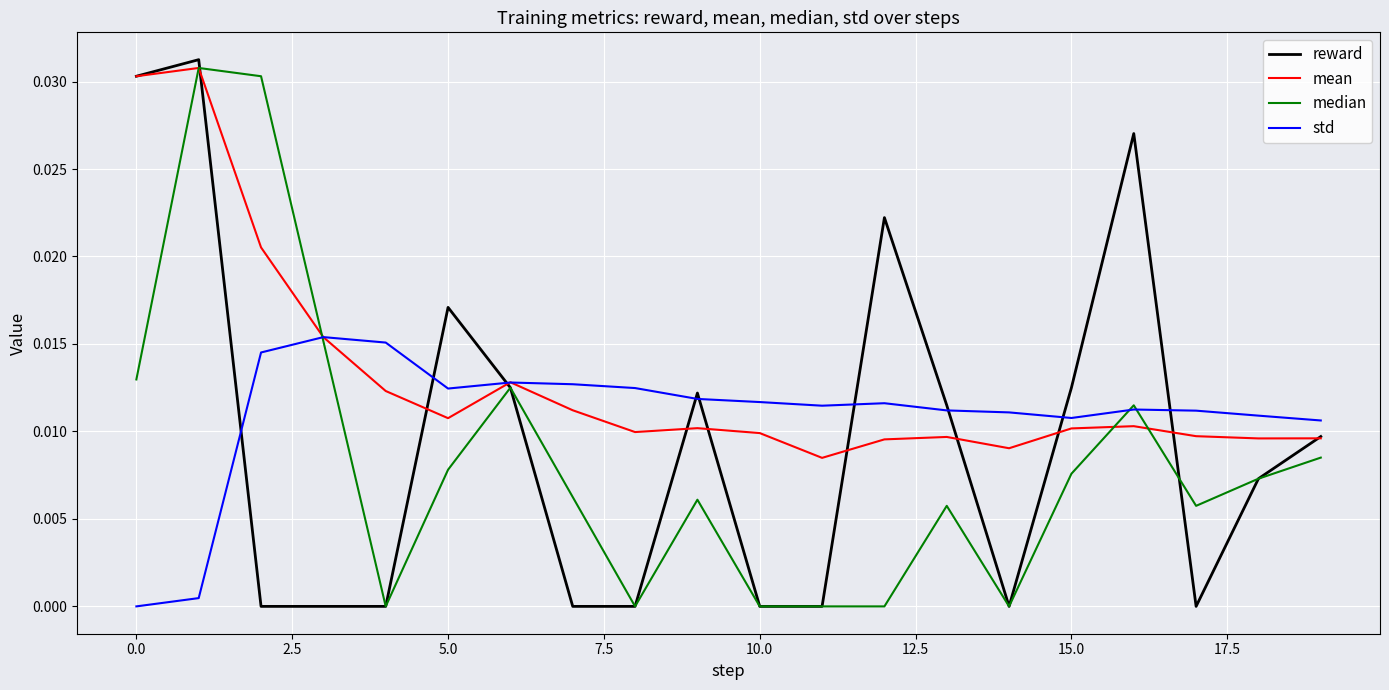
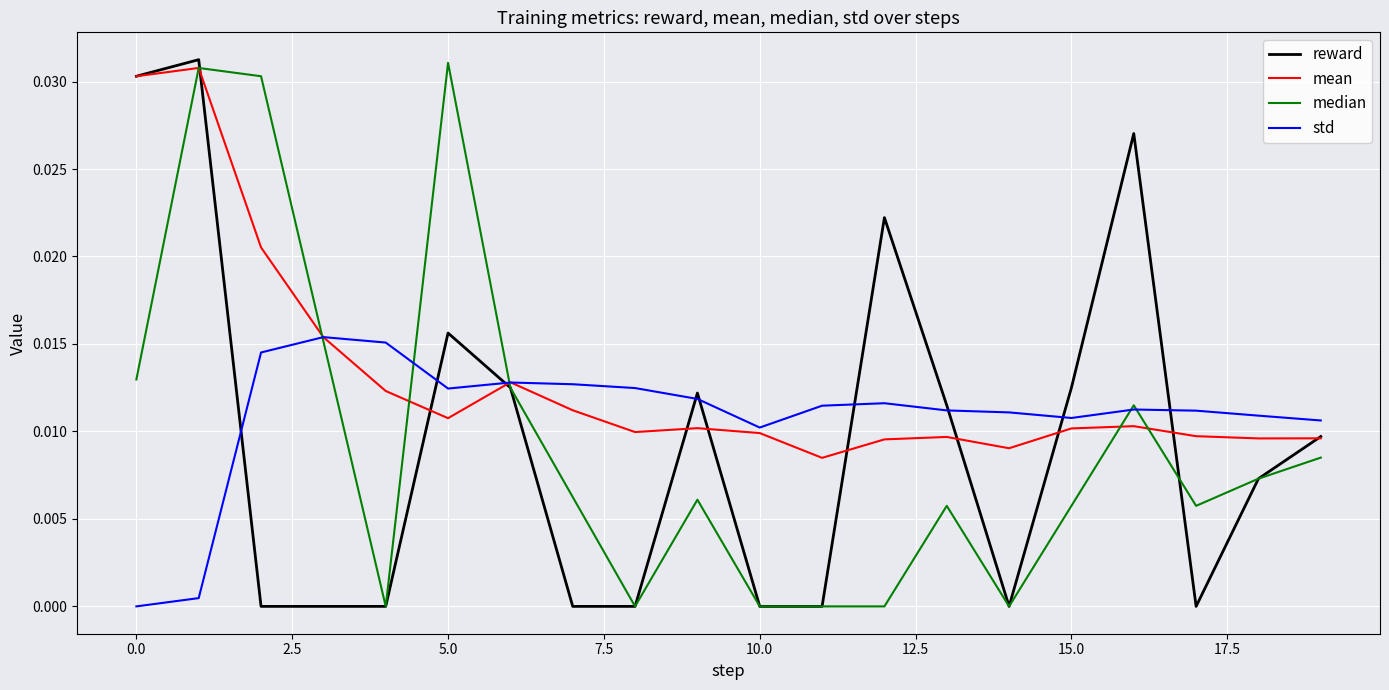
reward, 5.0: 0.0171 -> 0.0156
median, 5.0: 0.0078 -> 0.0311
std, 10.0: 0.0117 -> 0.0102
median, 15.0: 0.0076 -> 0.0057
